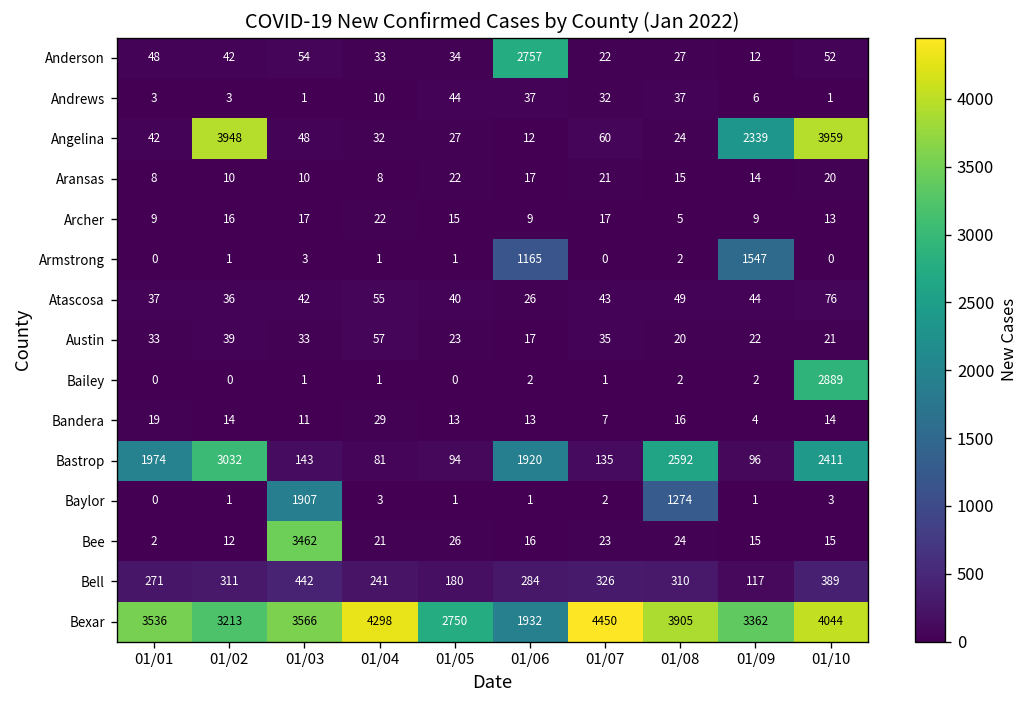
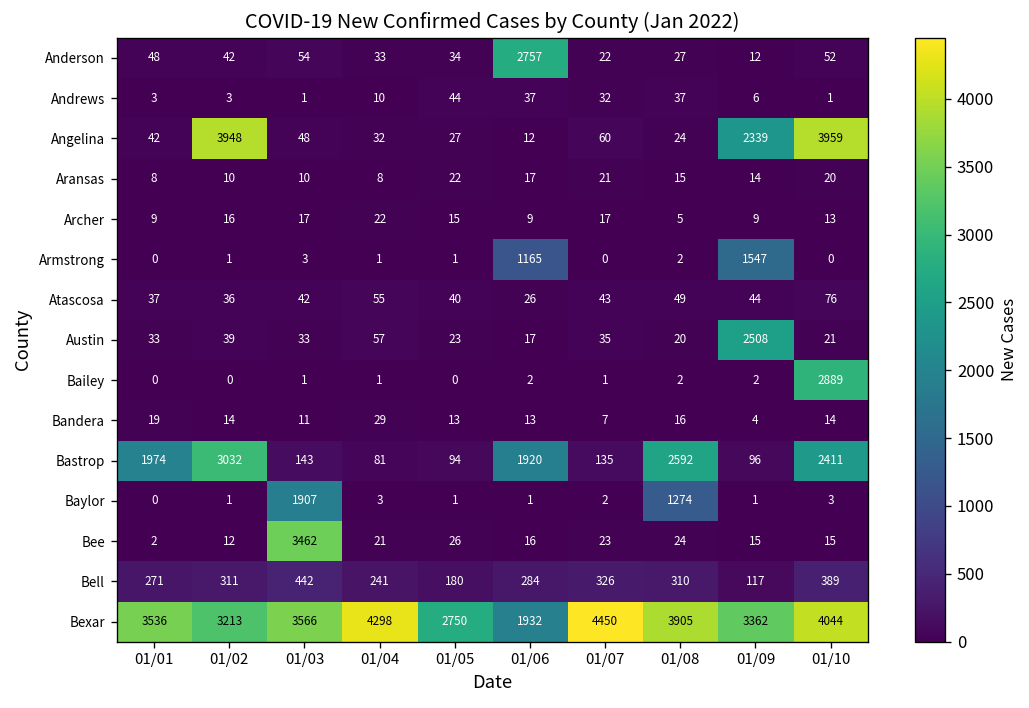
Austin, 01/09: 22 -> 2508
